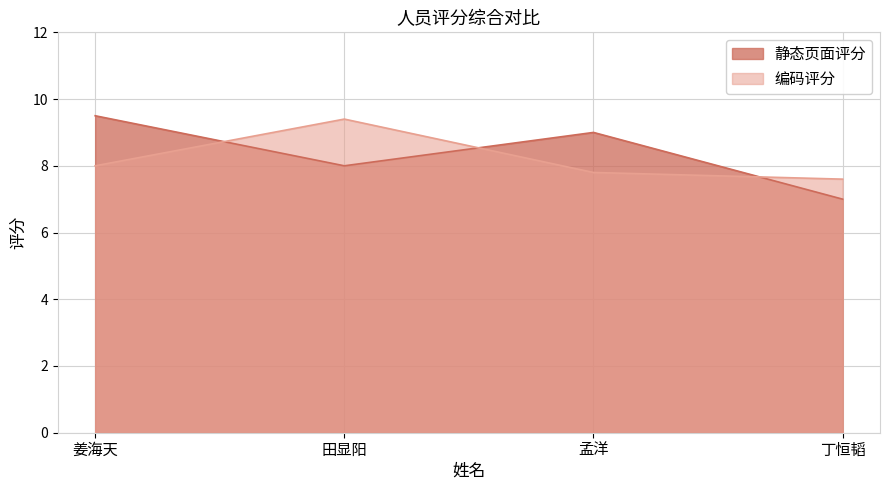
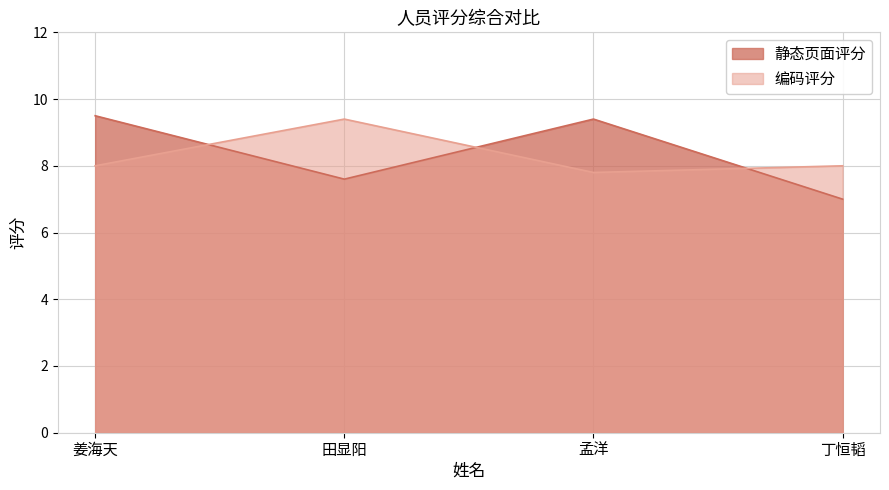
静态页面评分, 田显阳: 8.0 -> 7.6
静态页面评分, 孟洋: 9.0 -> 9.4
编码评分, 丁恒韬: 7.6 -> 8.0
